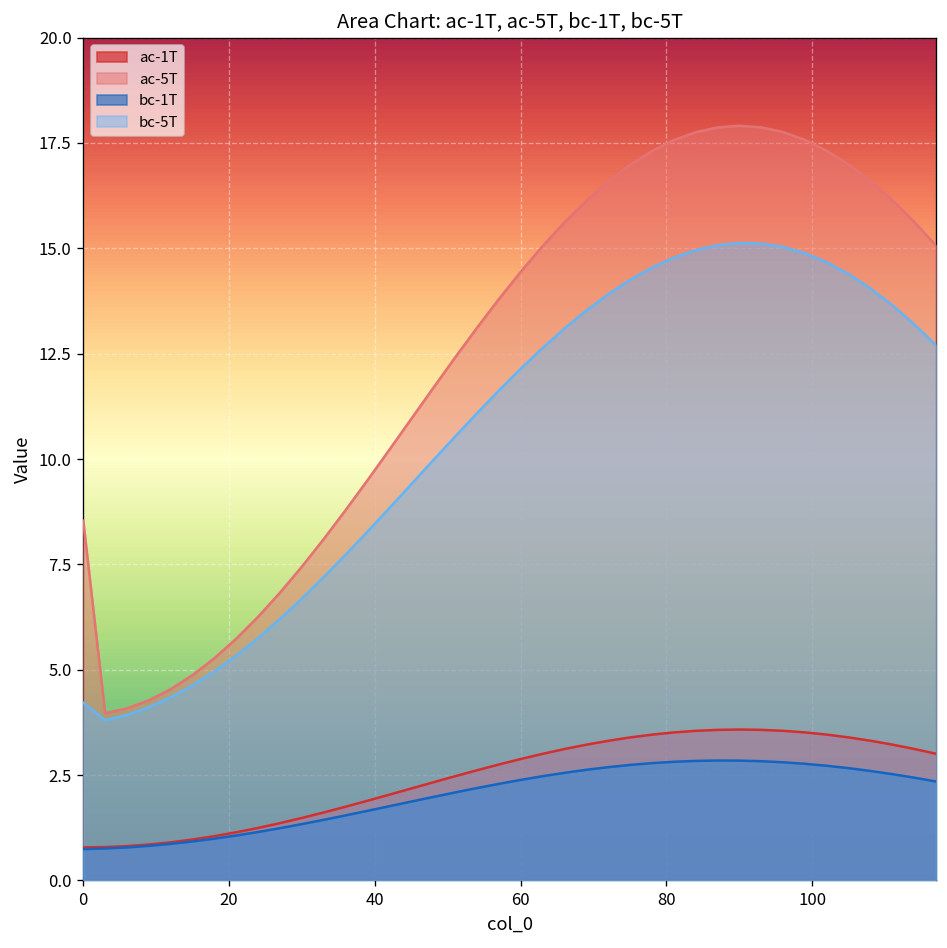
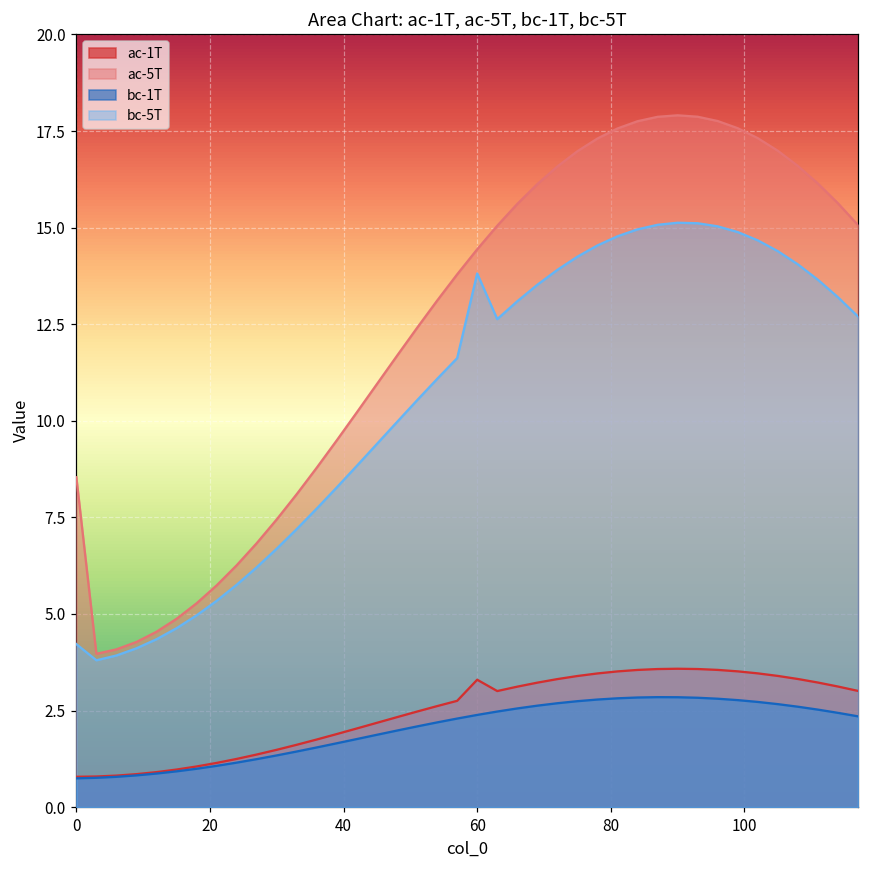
ac-1T, 60: 2.9 -> 3.3
bc-5T, 60: 12.1 -> 13.8
